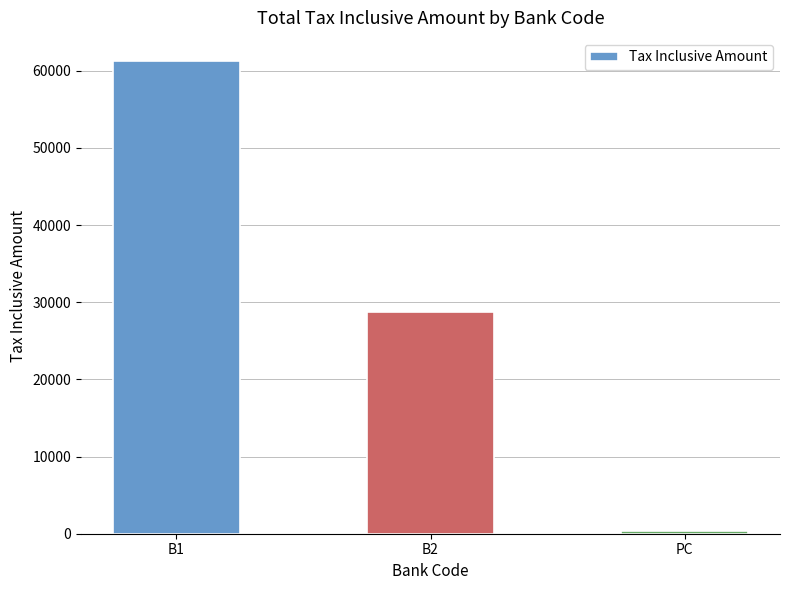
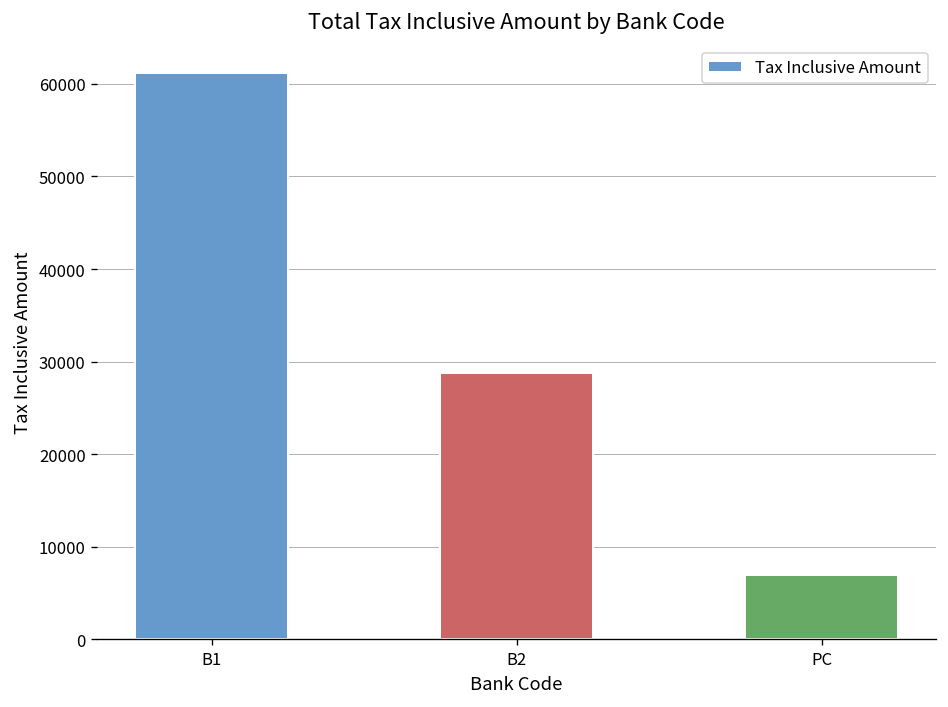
PC: 0 -> 7000
